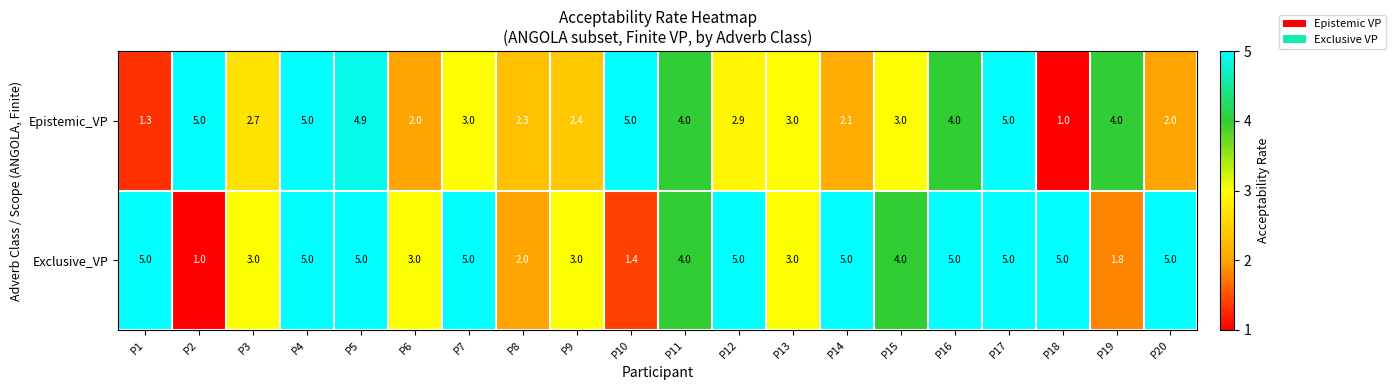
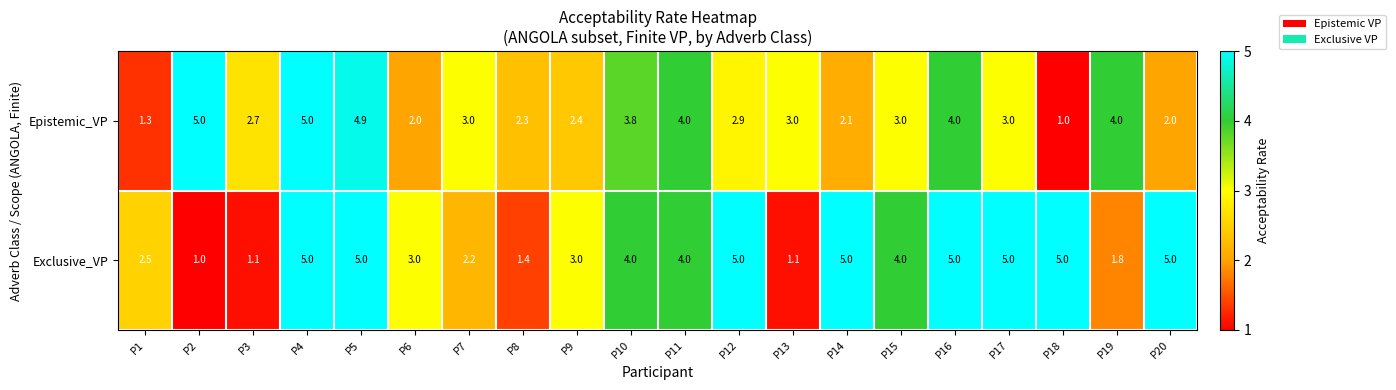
Epistemic_VP, P10: 5.0 -> 3.8
Epistemic_VP, P17: 5.0 -> 3.0
Exclusive_VP, P1: 5.0 -> 2.5
Exclusive_VP, P3: 3.0 -> 1.1
Exclusive_VP, P7: 5.0 -> 2.2
Exclusive_VP, P8: 2.0 -> 1.4
Exclusive_VP, P10: 1.4 -> 4.0
Exclusive_VP, P13: 3.0 -> 1.1
